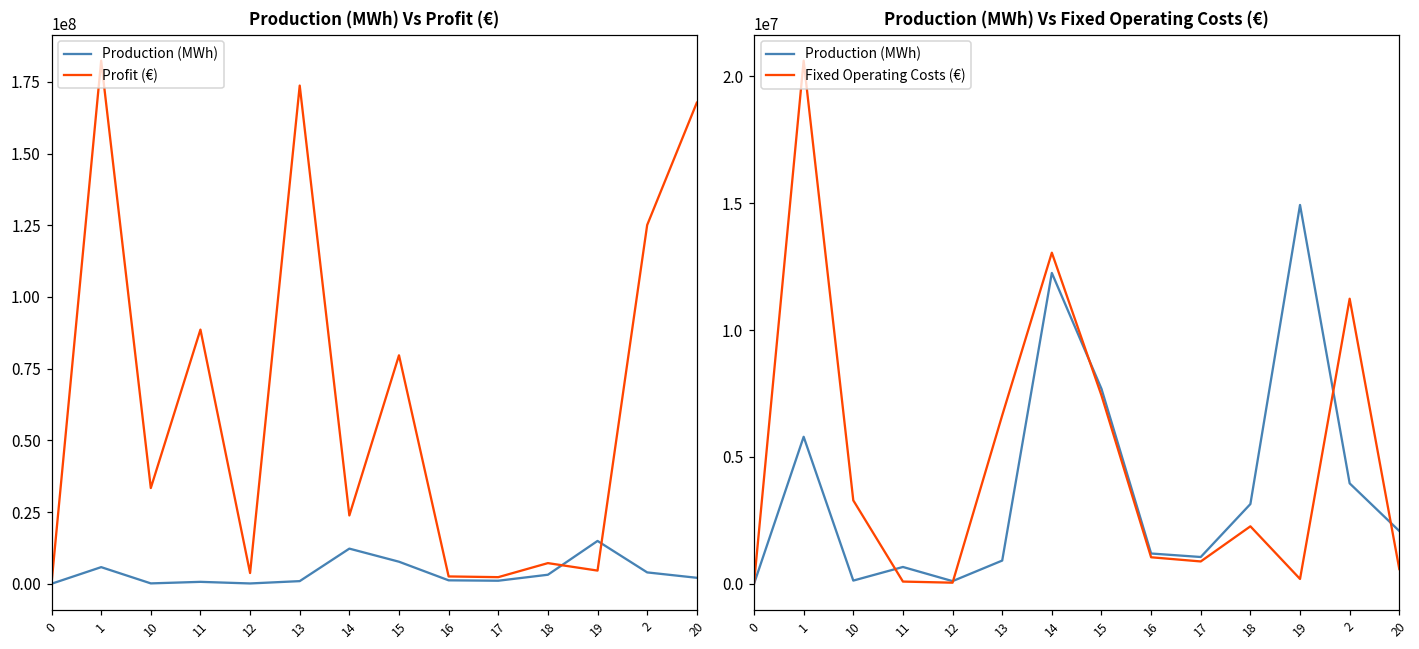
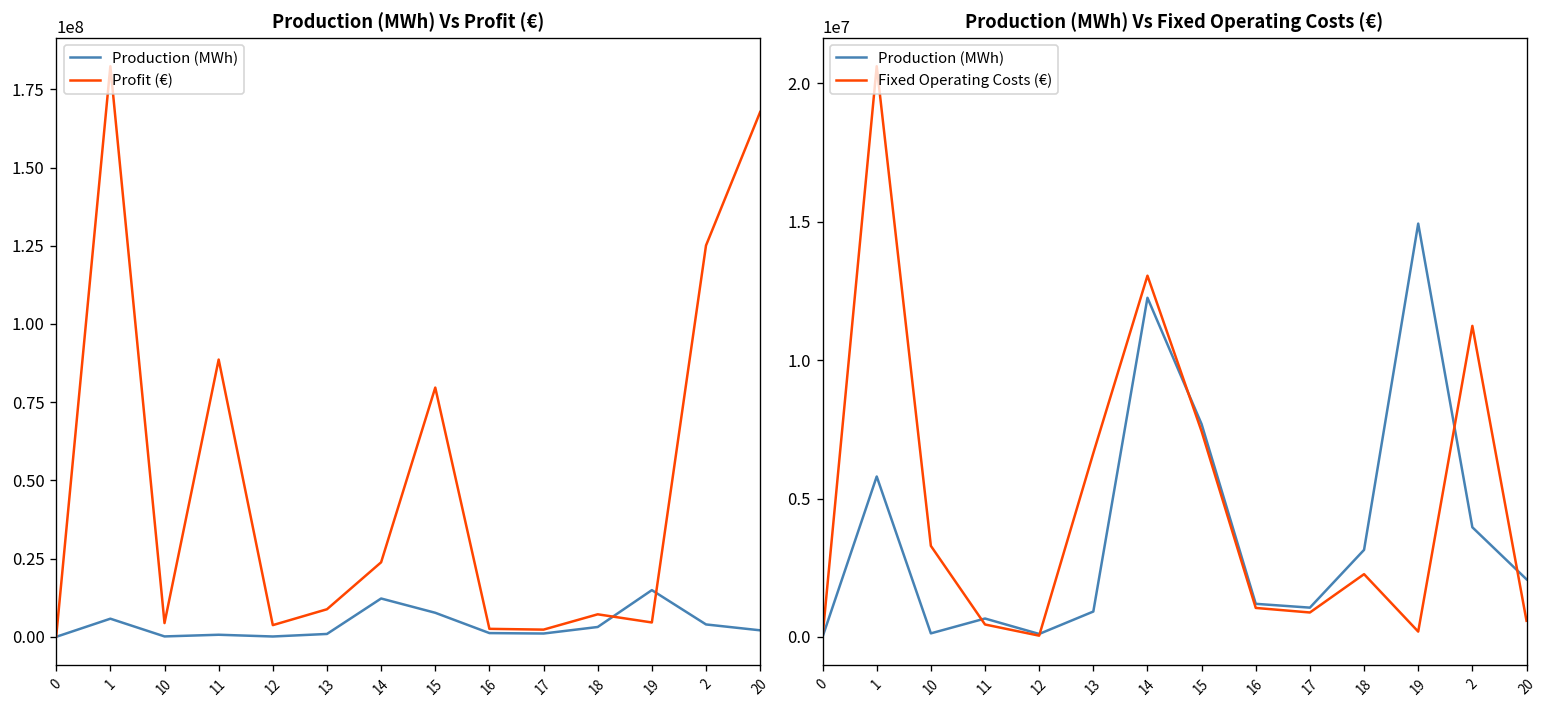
Production (MWh) Vs Profit (€), Profit (€), 10: 33000000 -> 4000000
Production (MWh) Vs Profit (€), Profit (€), 13: 174000000 -> 9000000
Production (MWh) Vs Fixed Operating Costs (€), Fixed Operating Costs (€), 11: 100000 -> 500000
